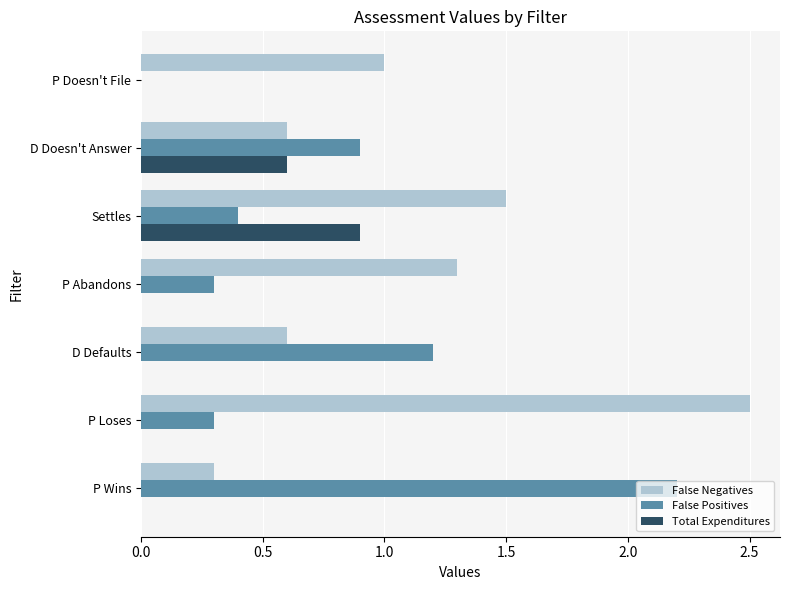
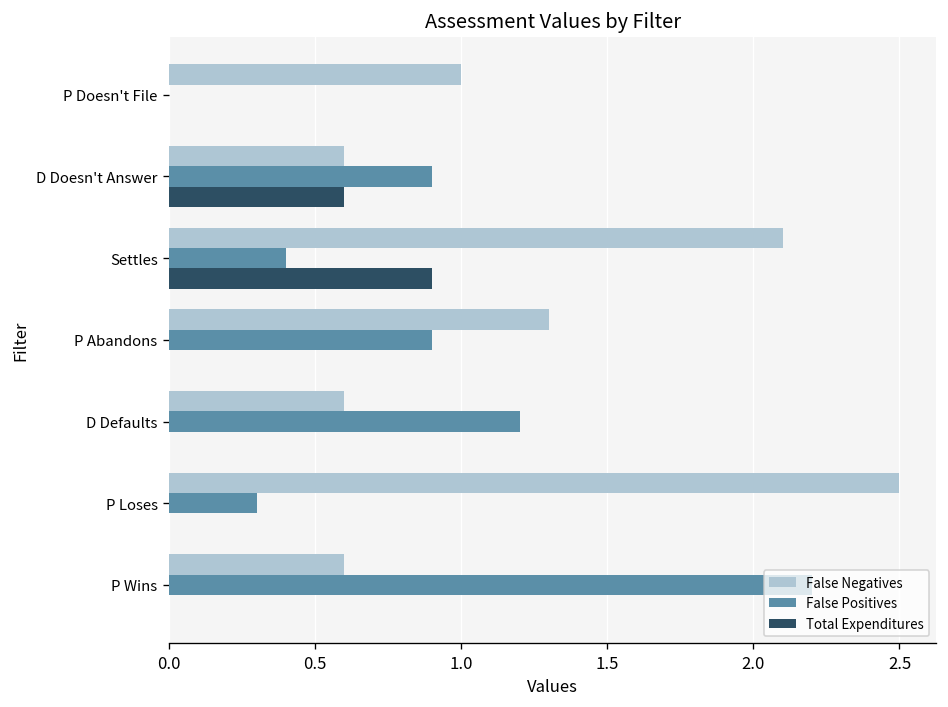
False Negatives, Settles: 1.5 -> 2.1
False Positives, P Abandons: 0.3 -> 0.9
False Negatives, P Wins: 0.3 -> 0.6
